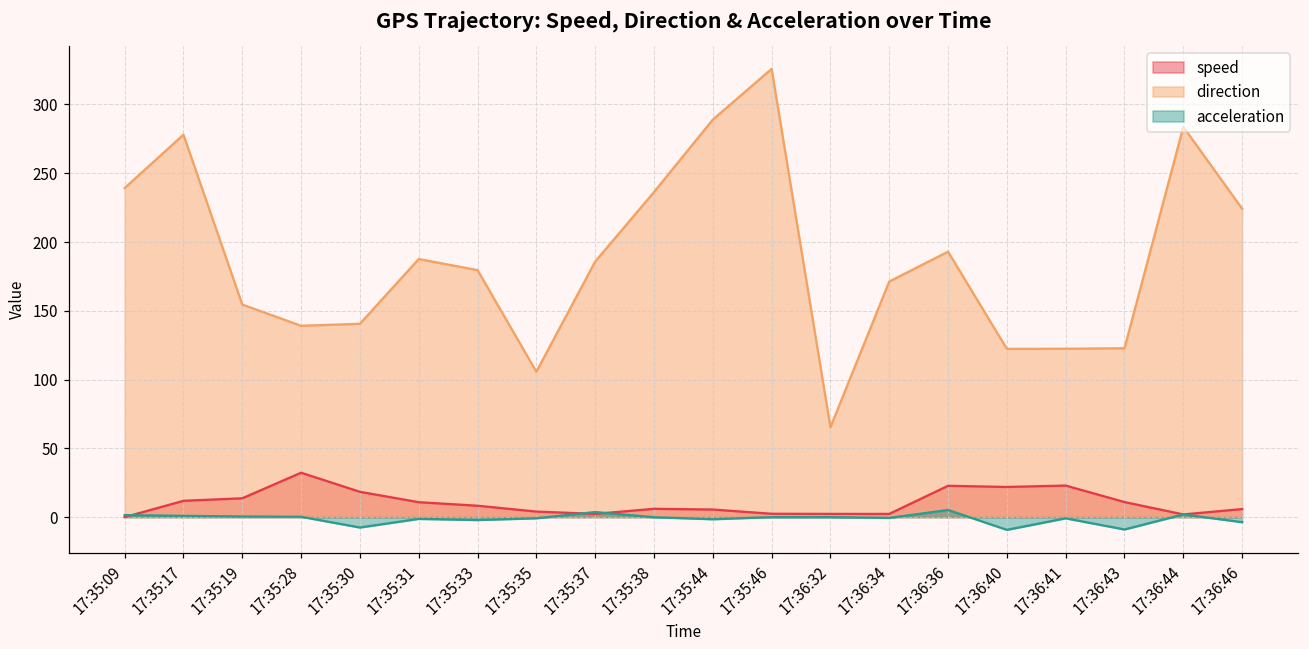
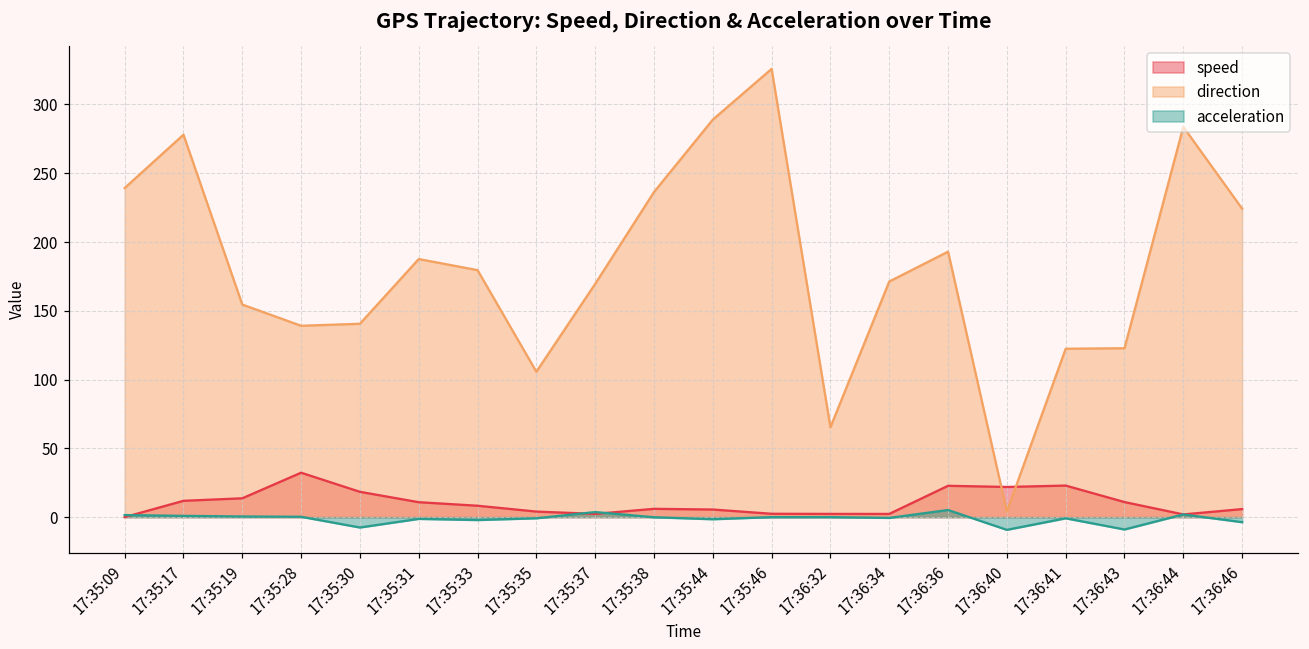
direction, 17:35:37: 186 -> 170
direction, 17:36:40: 122 -> 4
